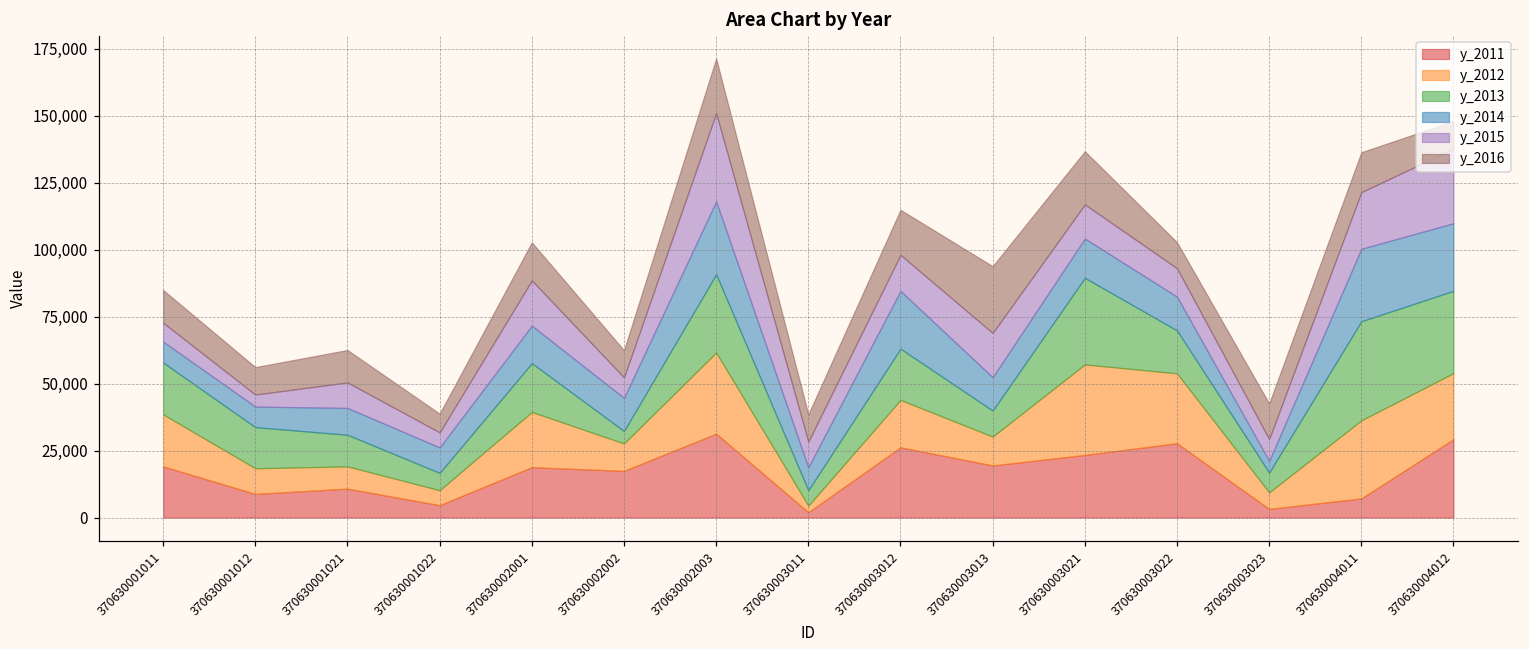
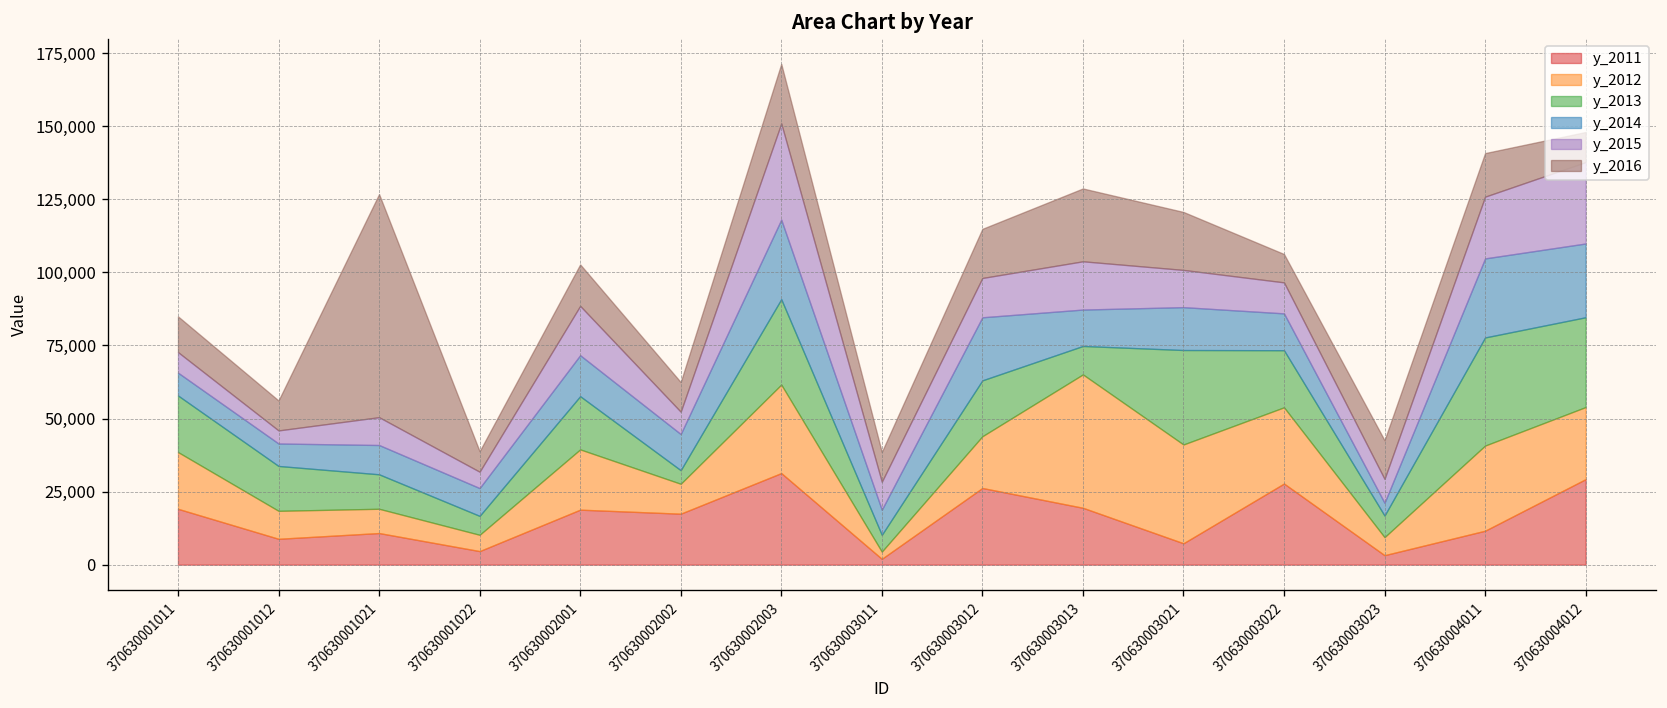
y_2016, 370630001021: 12,000 -> 76,000
y_2012, 370630003013: 11,000 -> 46,000
y_2011, 370630003021: 23,000 -> 7,000
y_2013, 370630003022: 16,000 -> 20,000
y_2011, 370630004011: 7,000 -> 12,000
